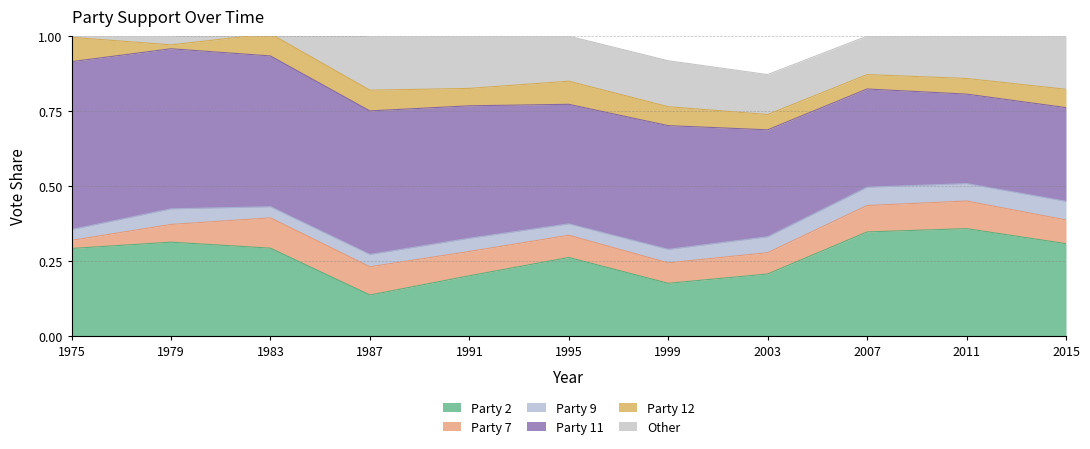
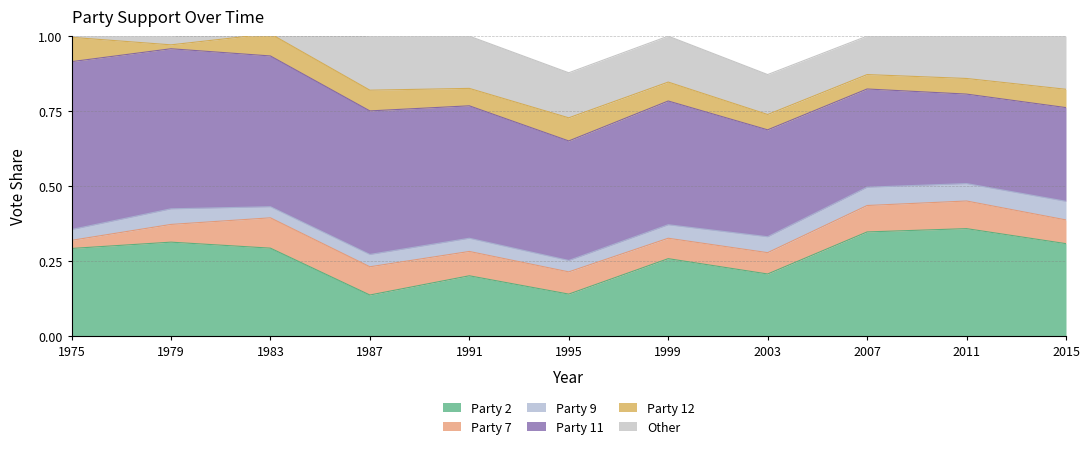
Party 2, 1995: 0.26 -> 0.14
Party 2, 1999: 0.18 -> 0.26
